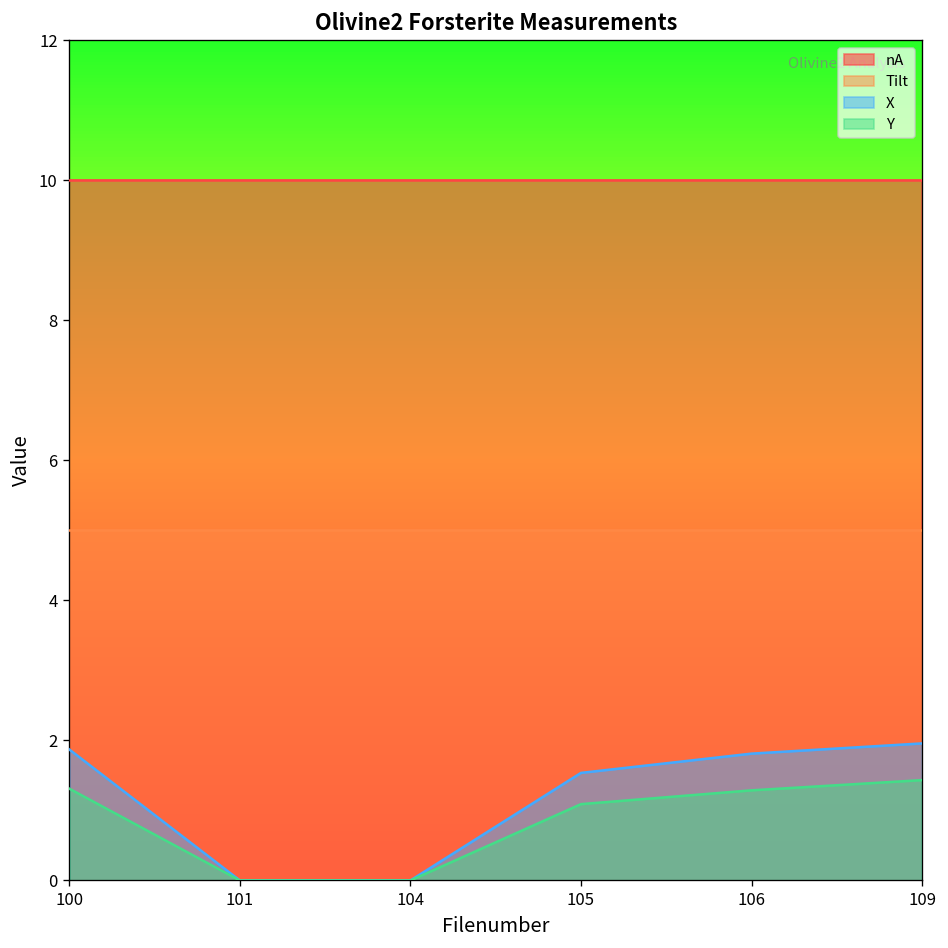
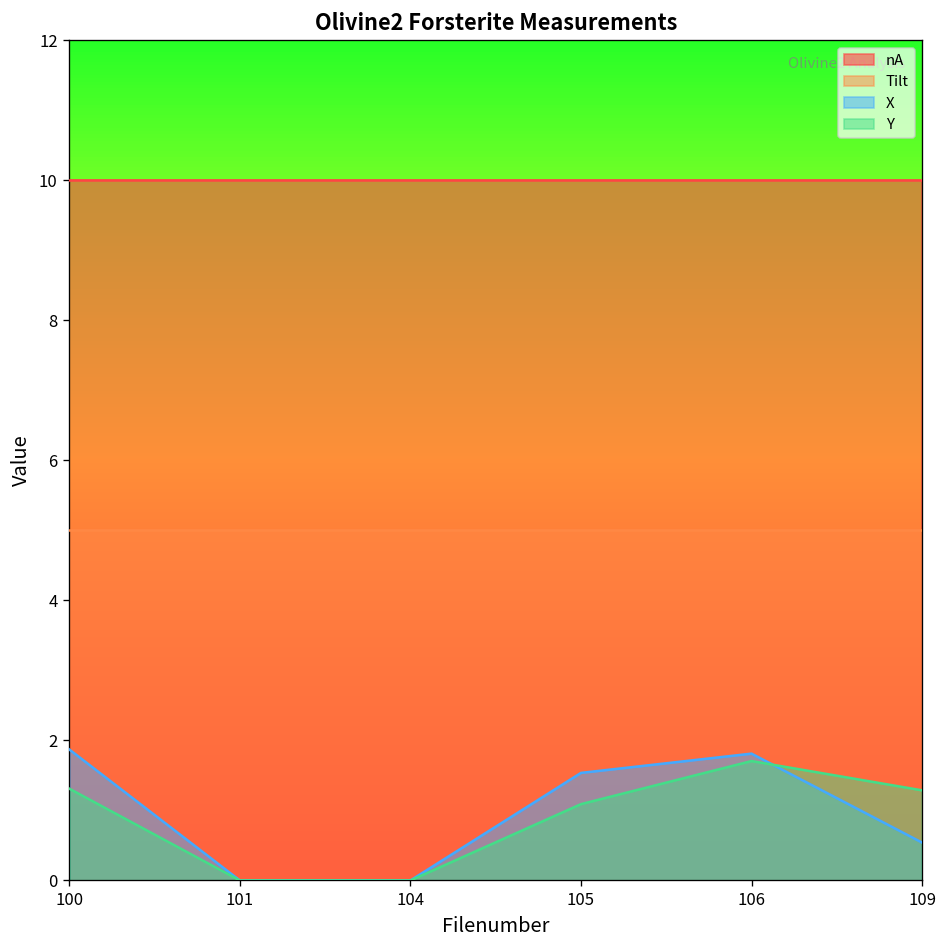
Y, 106: 1.3 -> 1.7
X, 109: 2.0 -> 0.5
Y, 109: 1.4 -> 1.3
